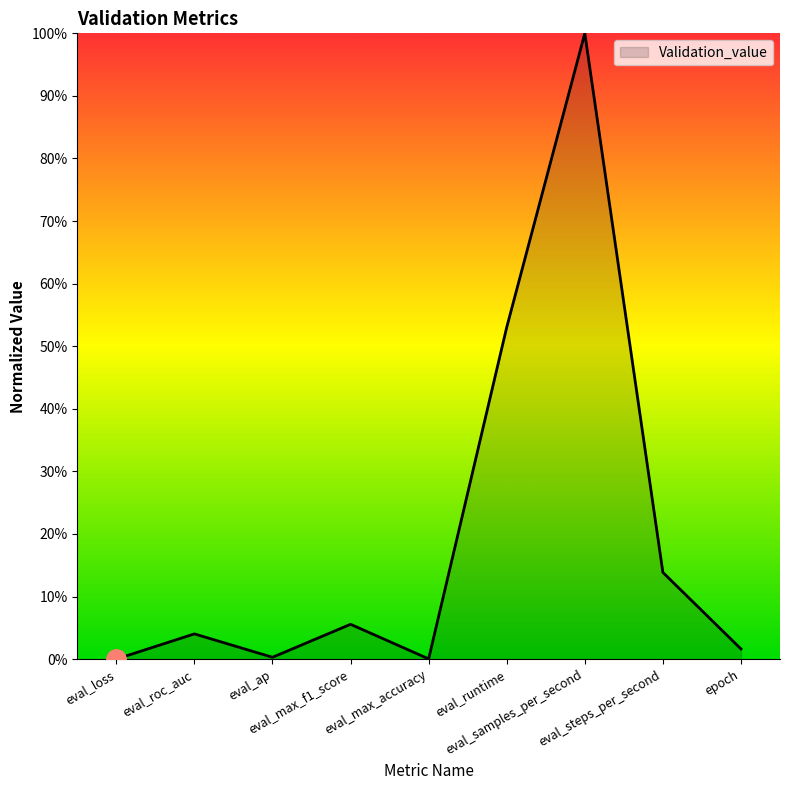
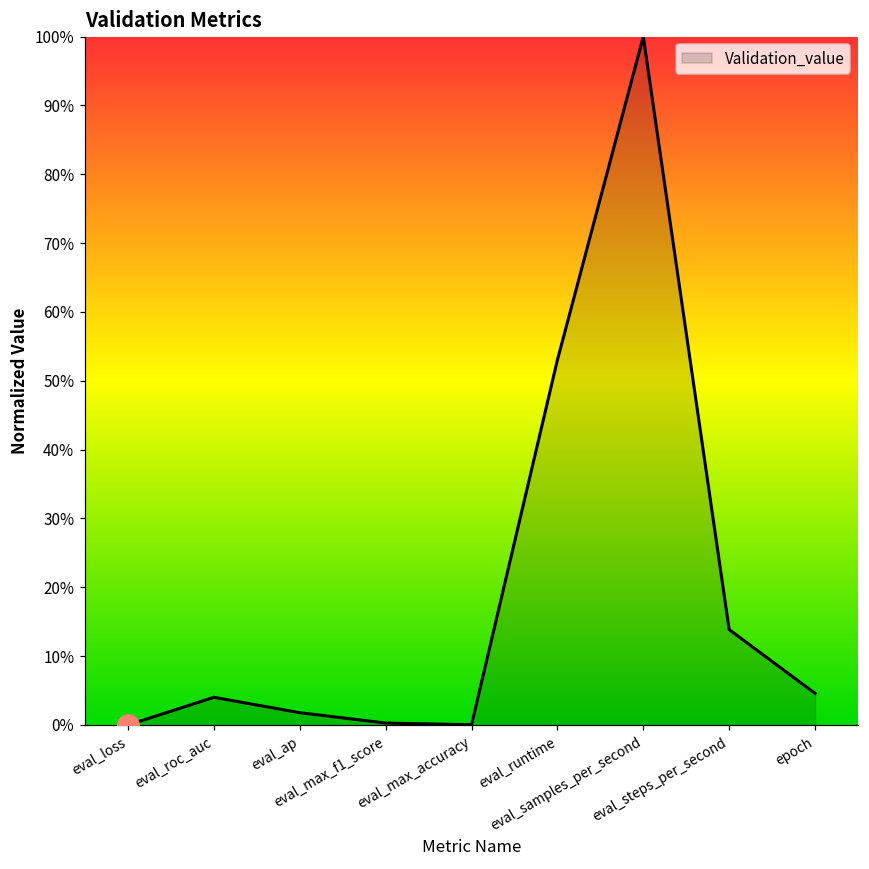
Validation_value, eval_ap: 0% -> 2%
Validation_value, eval_max_f1_score: 6% -> 0%
Validation_value, epoch: 2% -> 5%
